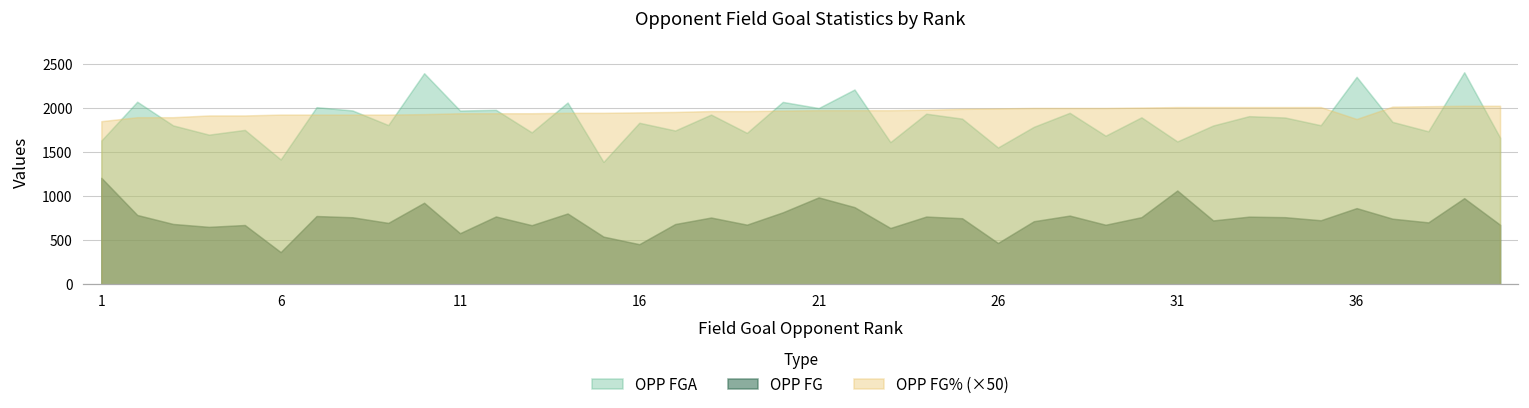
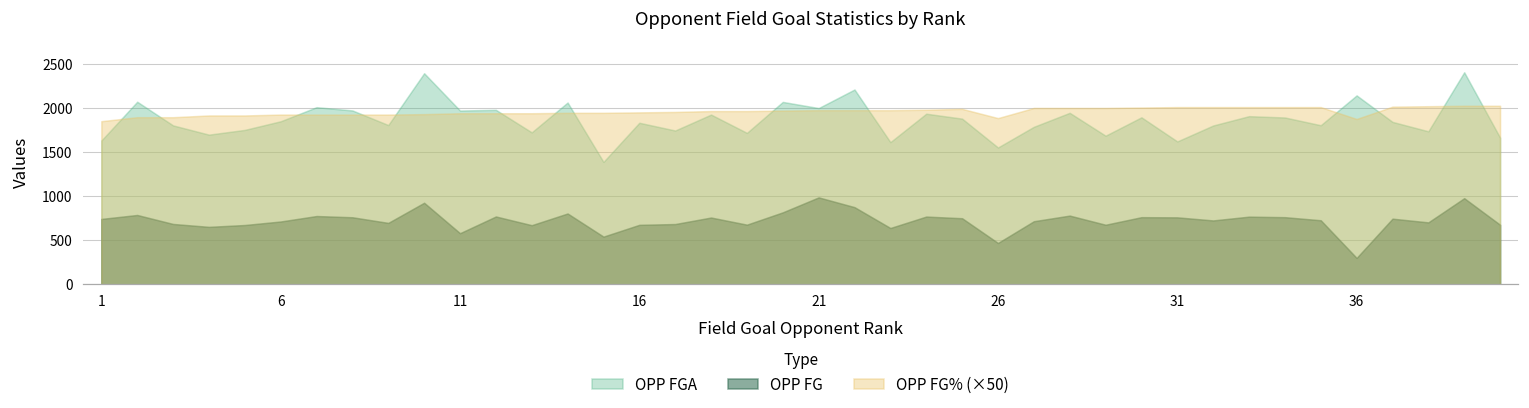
OPP FG, 1: 1200 -> 700
OPP FGA, 6: 1400 -> 1900
OPP FG, 6: 400 -> 700
OPP FG, 16: 500 -> 700
OPP FG% (×50), 26: 2000 -> 1900
OPP FG, 31: 1100 -> 800
OPP FGA, 36: 2400 -> 2100
OPP FG, 36: 900 -> 300
